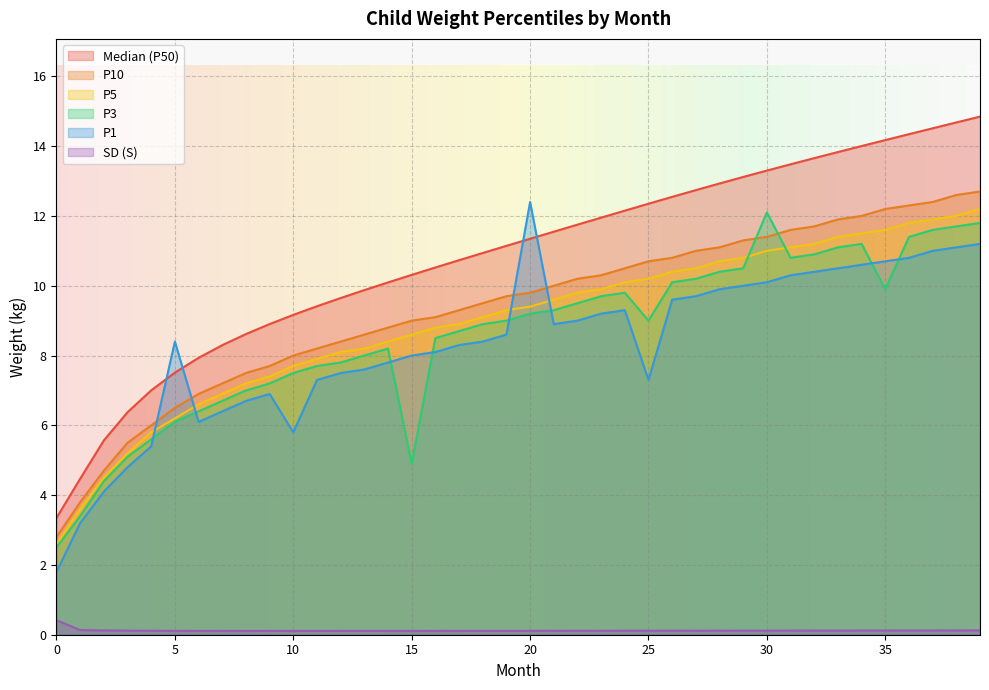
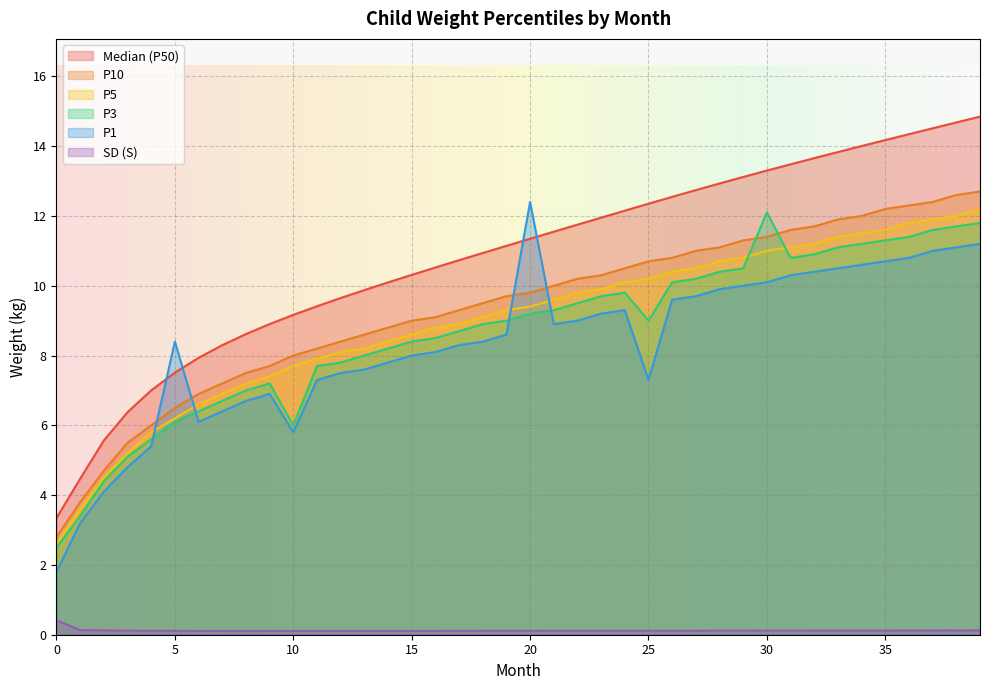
P3, 10: 7.5 -> 6.0
P3, 15: 4.9 -> 8.4
P3, 35: 9.9 -> 11.3
